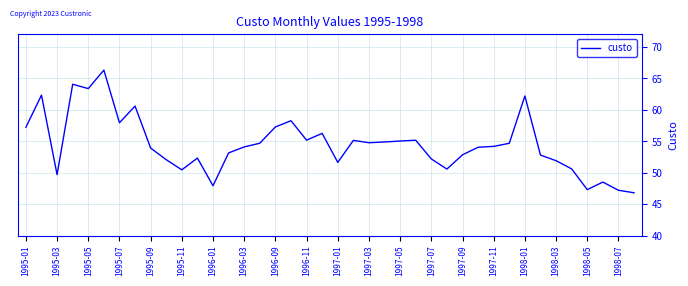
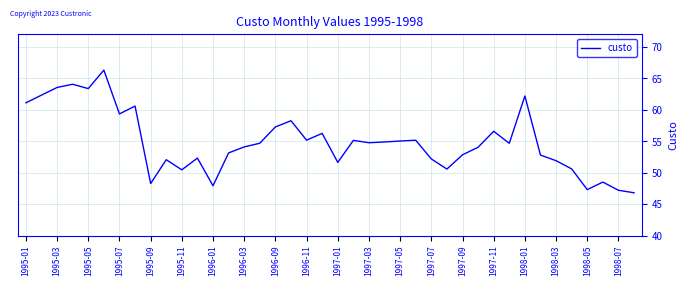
1995-01: 57 -> 61
1995-03: 50 -> 64
1995-07: 58 -> 59
1995-09: 54 -> 48
1997-11: 54 -> 57
